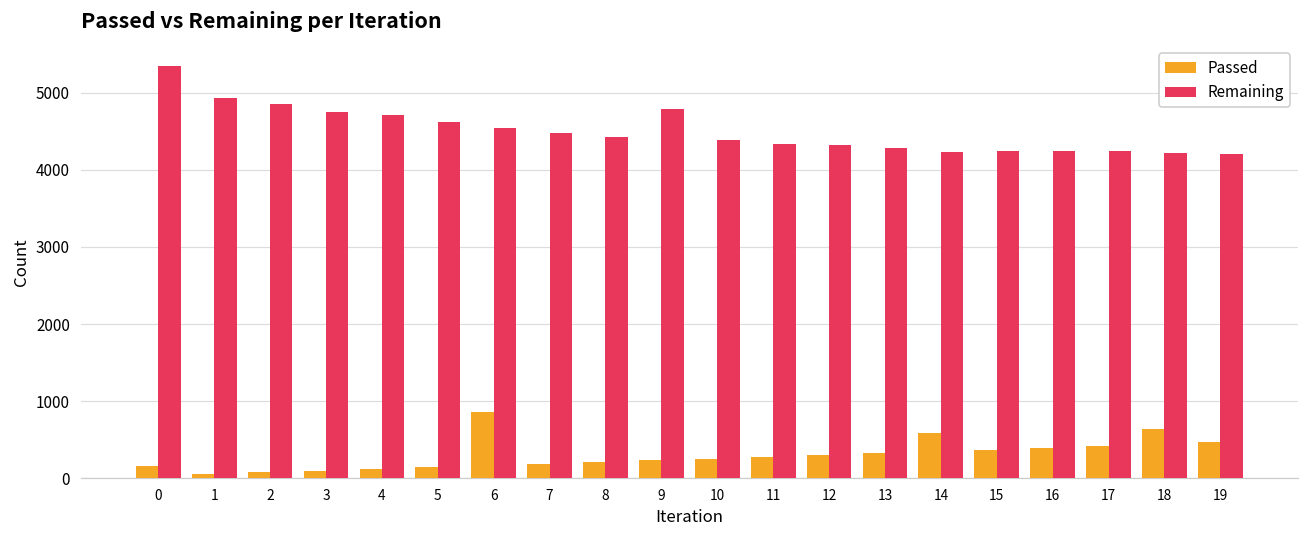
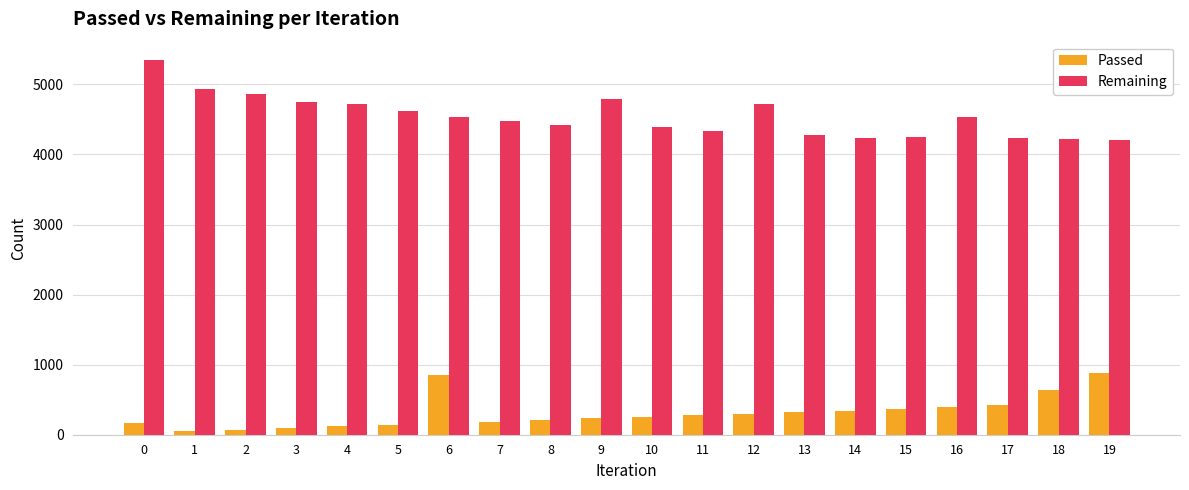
Remaining, 12: 4300 -> 4700
Passed, 14: 600 -> 300
Remaining, 16: 4300 -> 4500
Passed, 19: 500 -> 900
